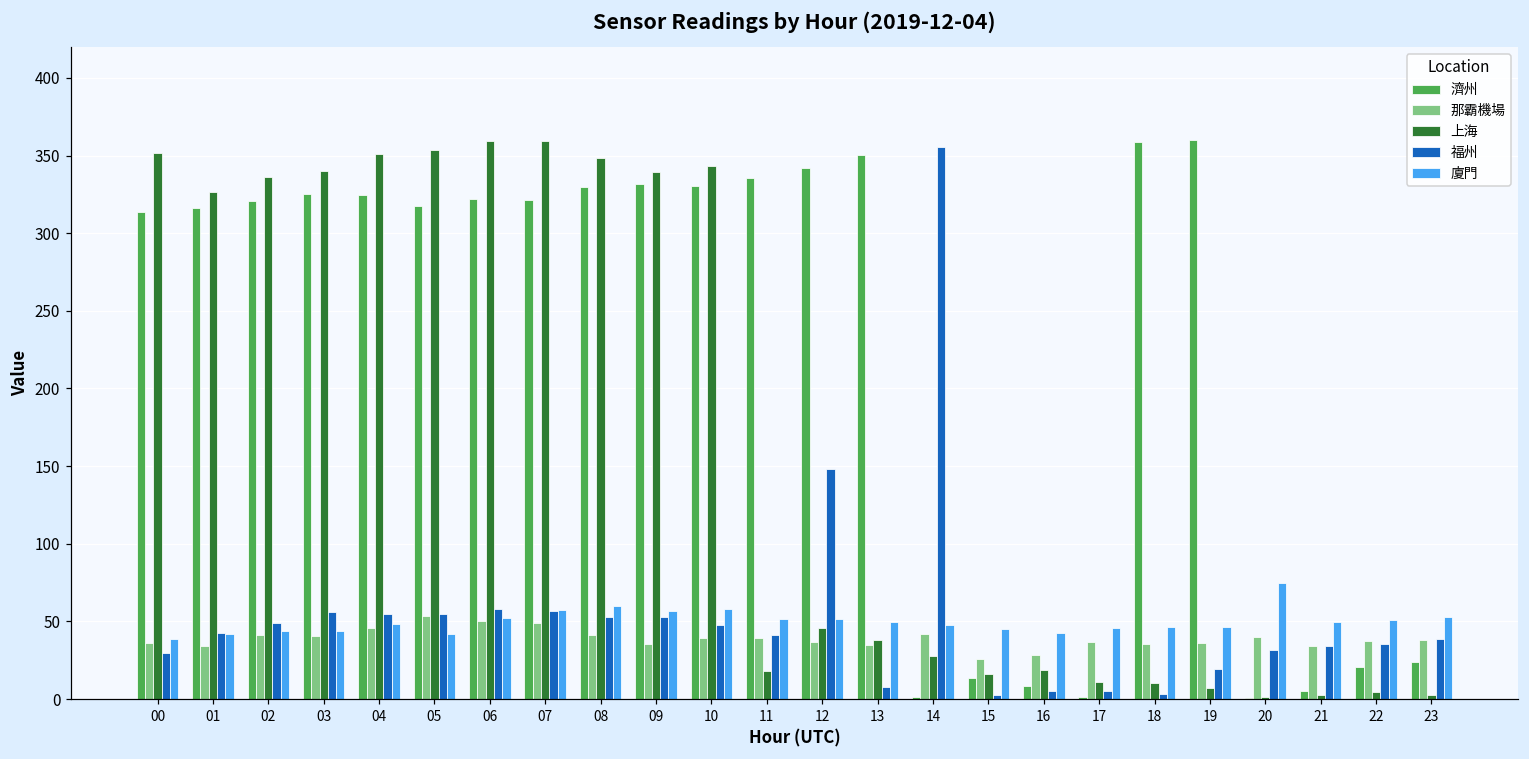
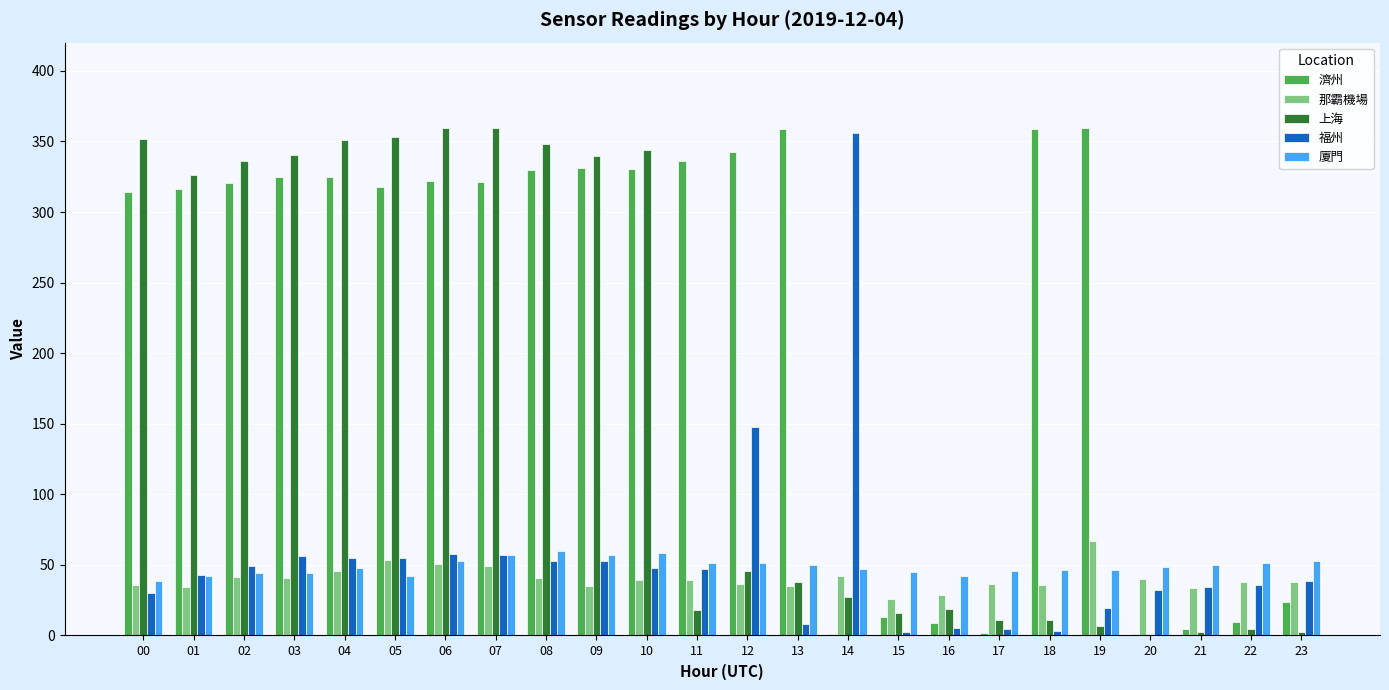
福州, 11: 41 -> 47
濟州, 13: 350 -> 359
那霸機場, 19: 36 -> 67
廈門, 20: 74 -> 48
濟州, 22: 21 -> 10
